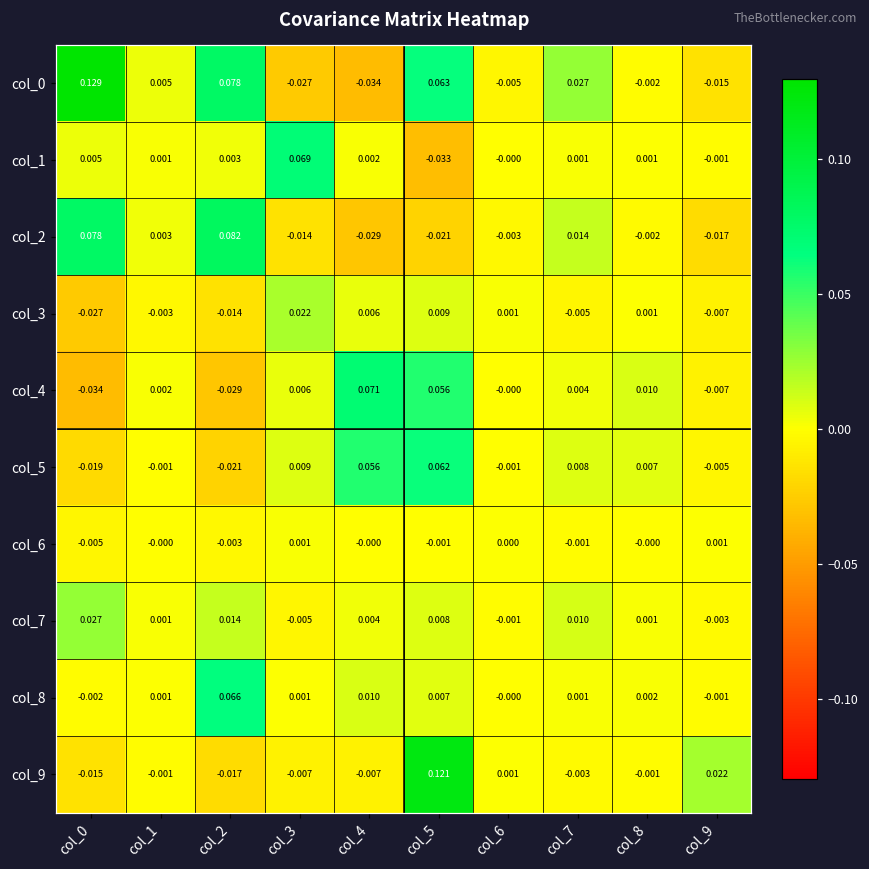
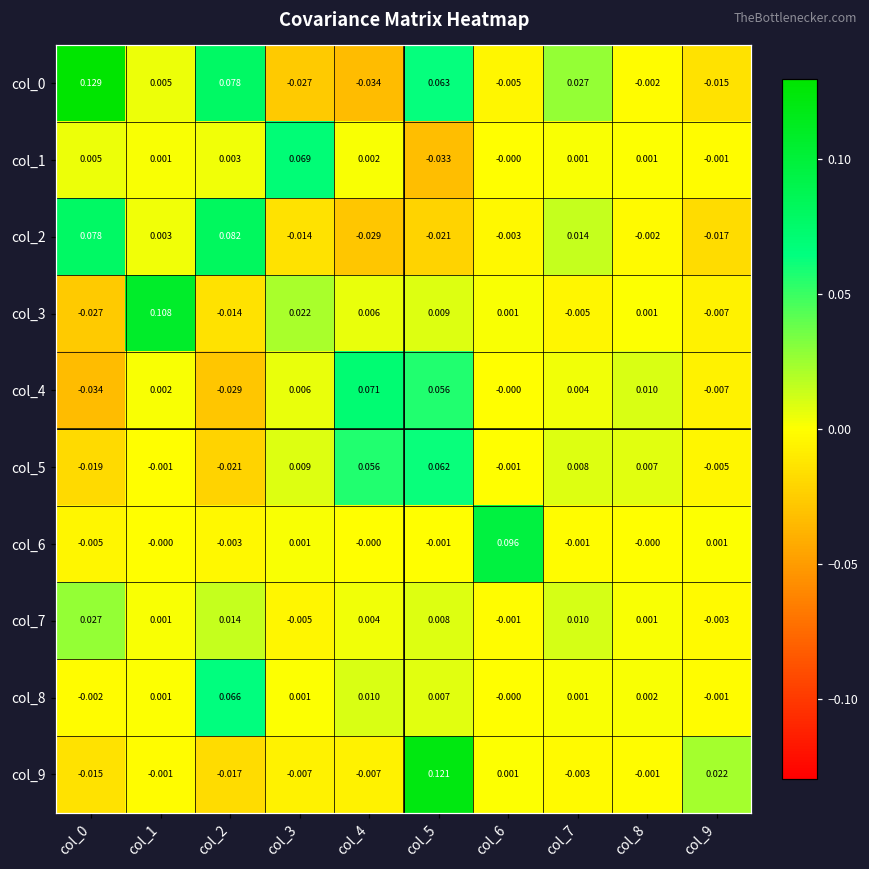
col_3, col_1: -0.003 -> 0.108
col_6, col_6: 0.000 -> 0.096
